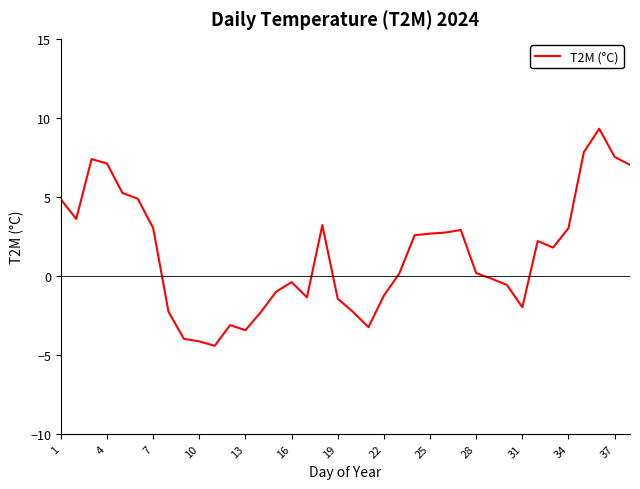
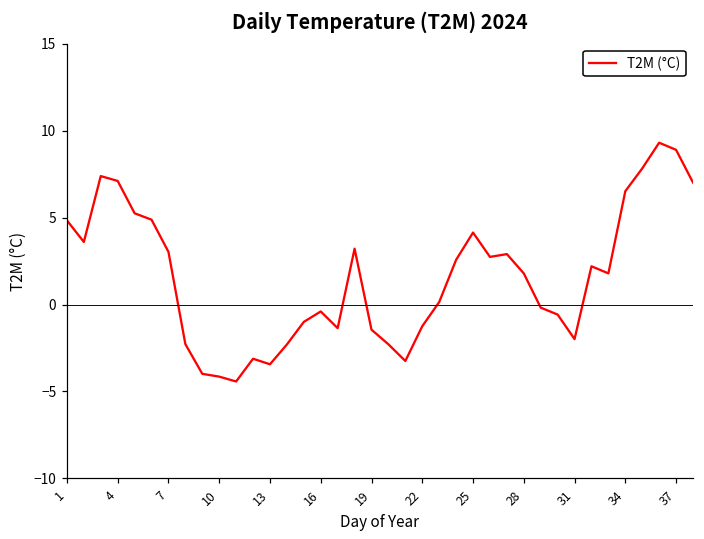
25: 2.7 -> 4.1
28: 0.2 -> 1.8
34: 3.0 -> 6.5
37: 7.5 -> 8.9
